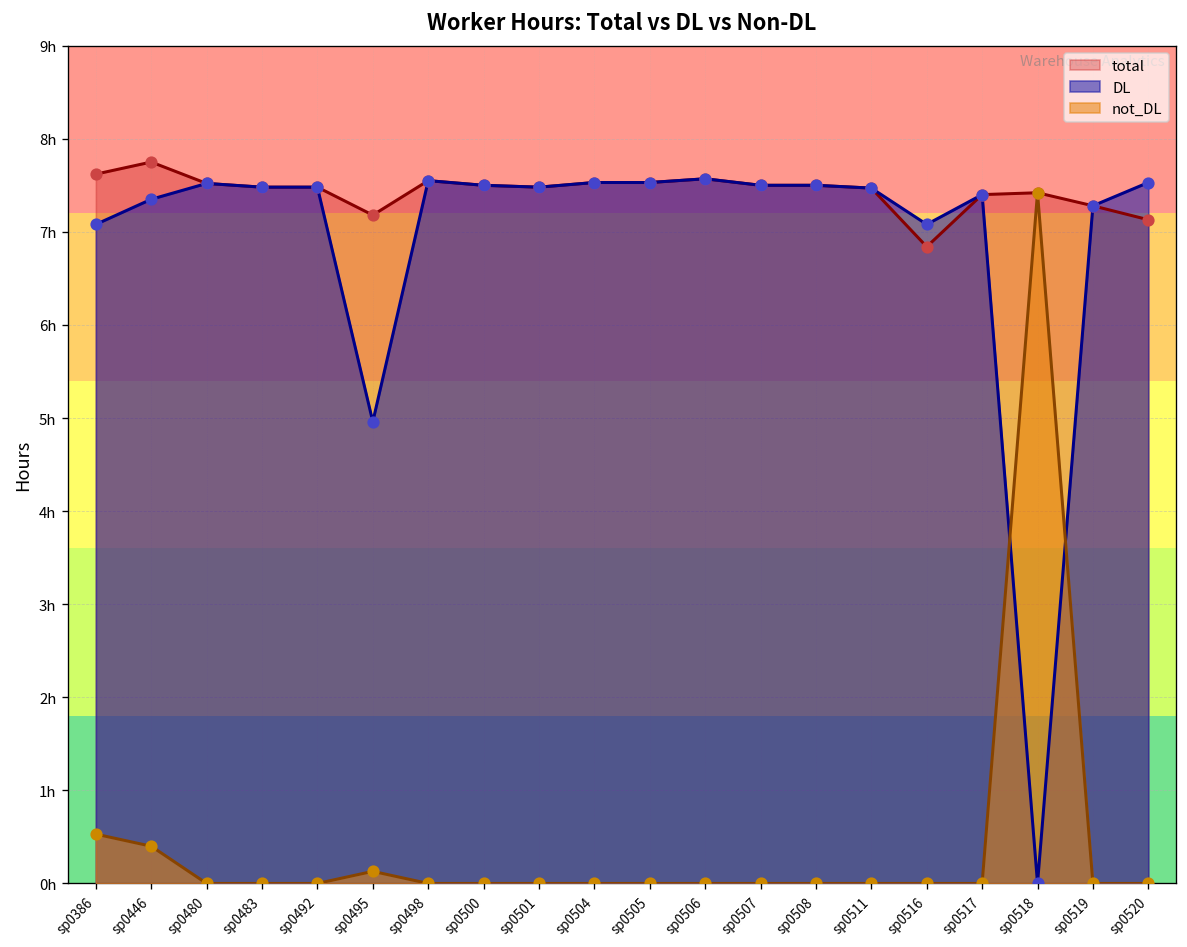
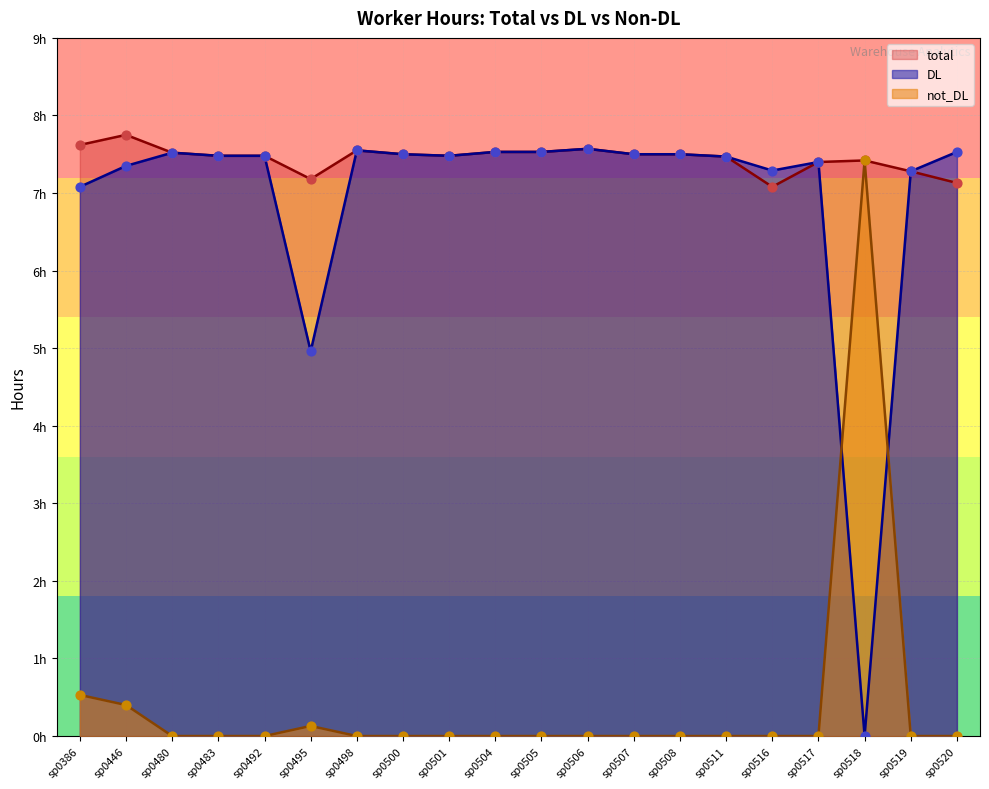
total, sp0516: 6.8h -> 7.1h
DL, sp0516: 7.1h -> 7.3h
